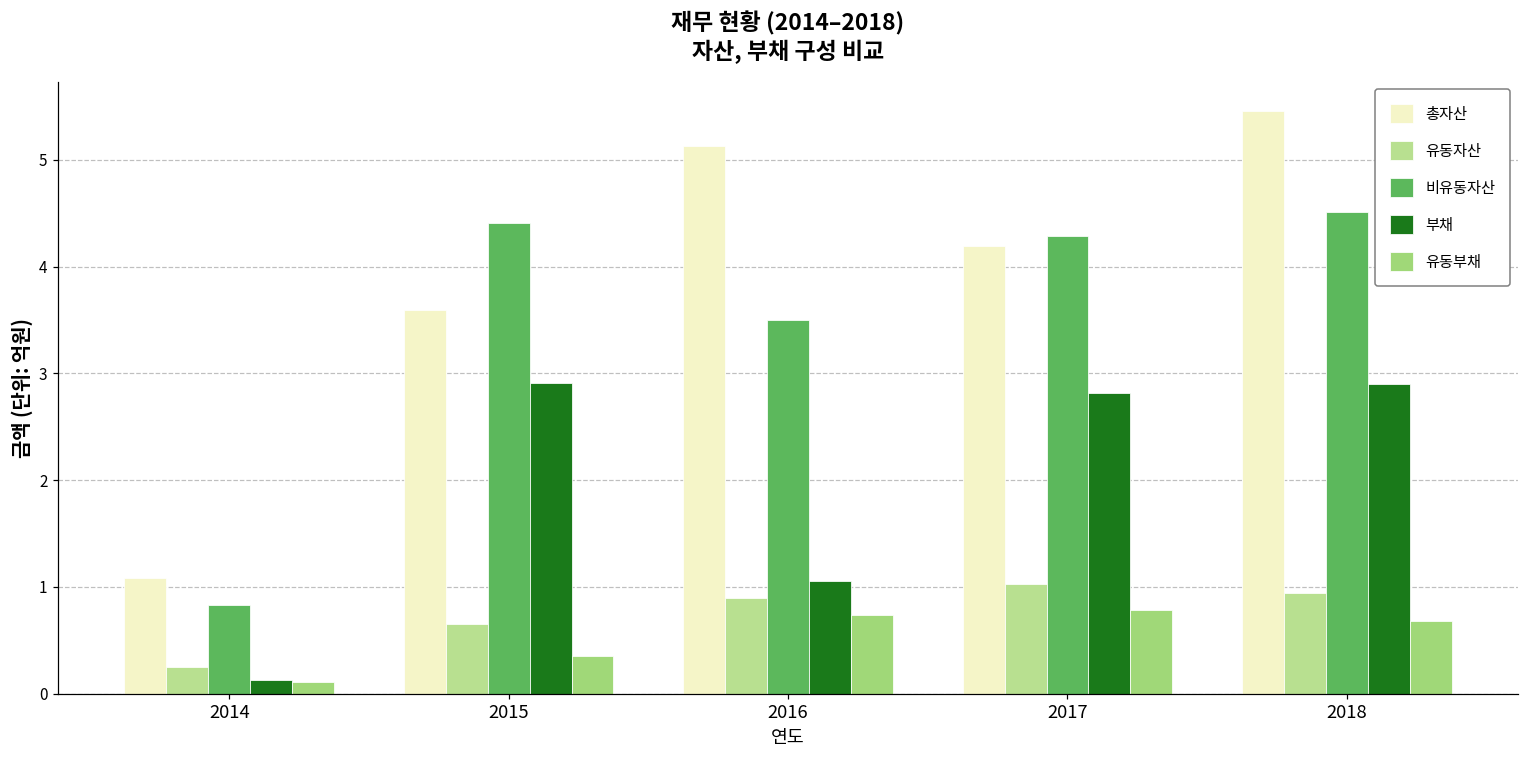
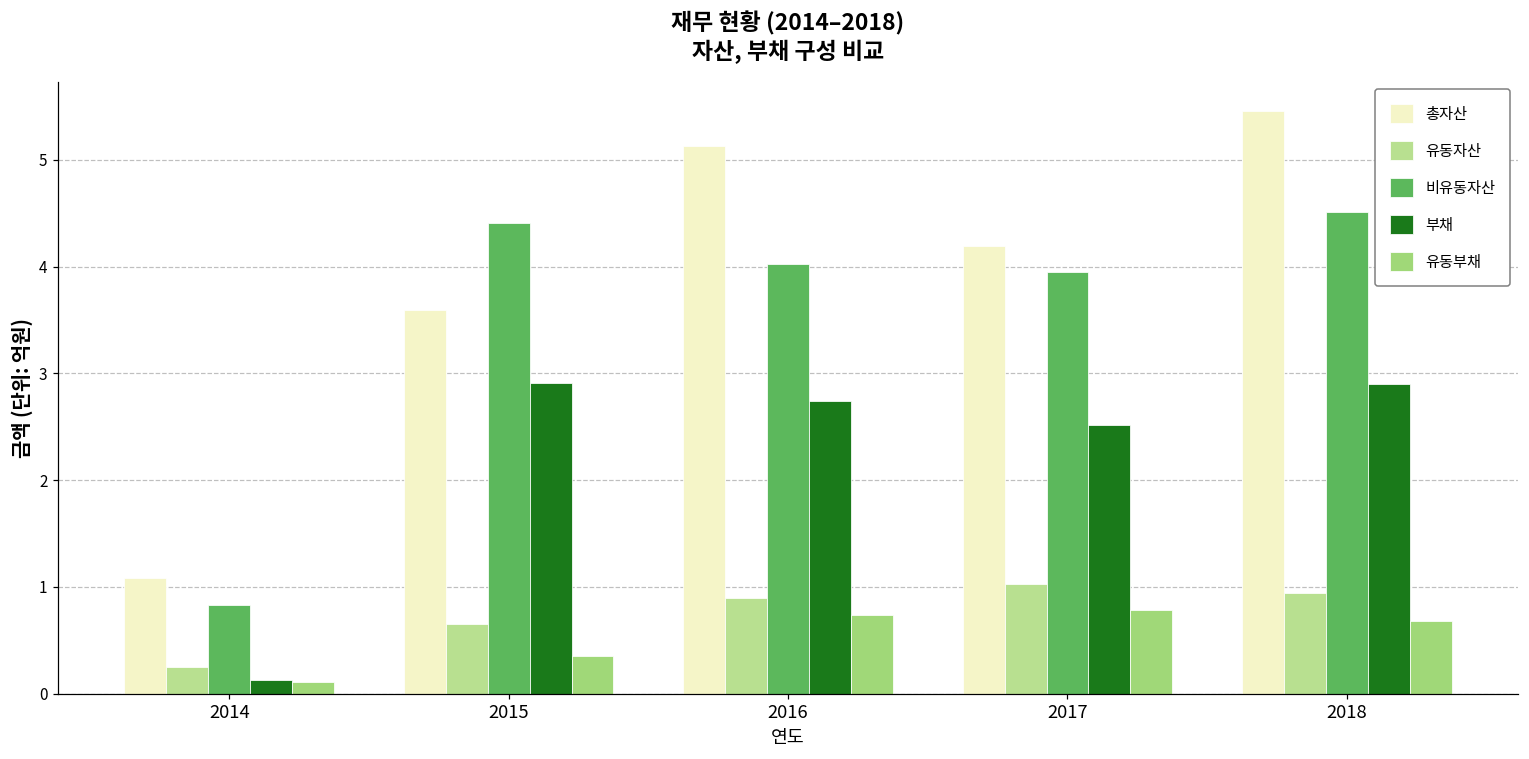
비유동자산, 2016: 3.5 -> 4.0
부채, 2016: 1.1 -> 2.7
비유동자산, 2017: 4.3 -> 3.9
부채, 2017: 2.8 -> 2.5
